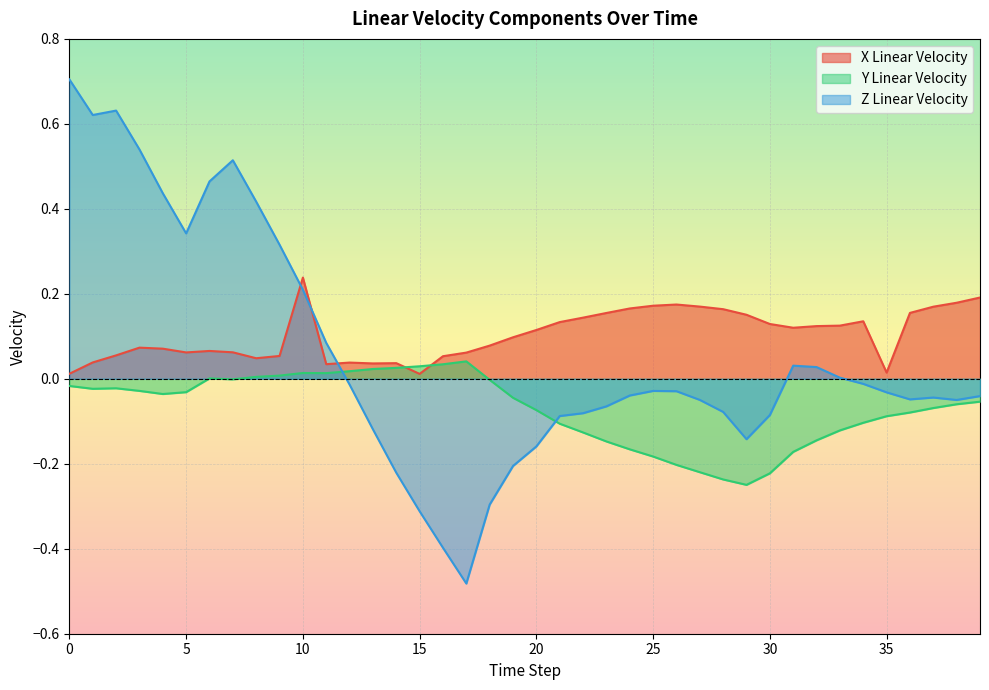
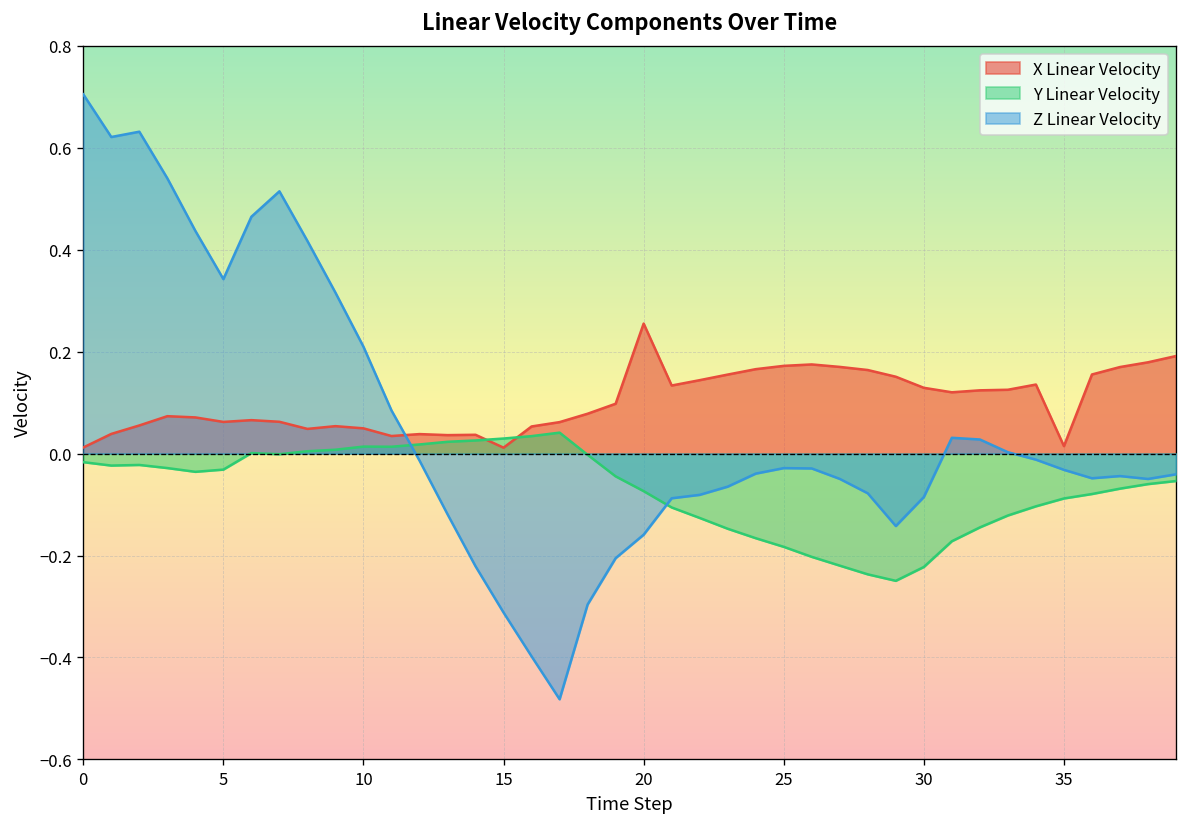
X Linear Velocity, 10: 0.24 -> 0.05
X Linear Velocity, 20: 0.11 -> 0.25
